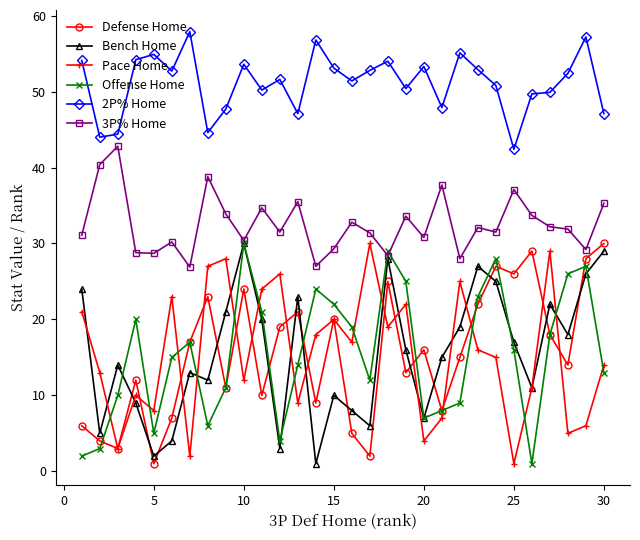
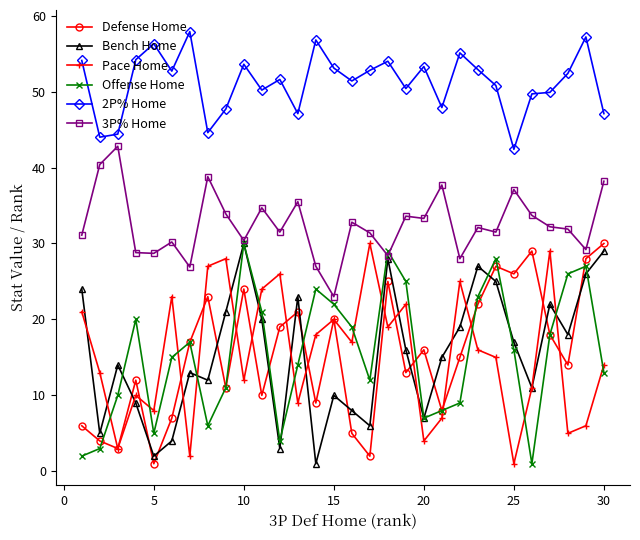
2P% Home, 5: 55 -> 56
3P% Home, 15: 29 -> 23
3P% Home, 20: 31 -> 33
3P% Home, 30: 35 -> 38
